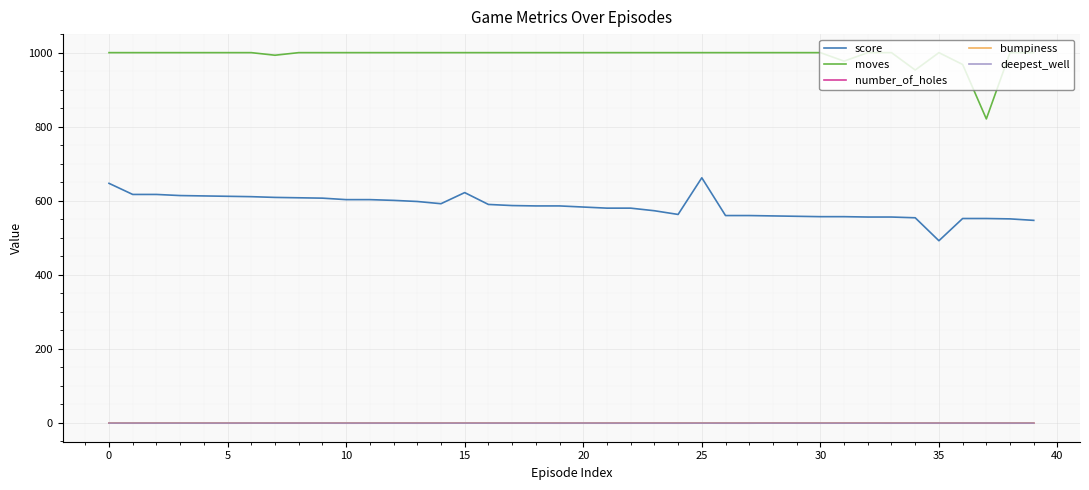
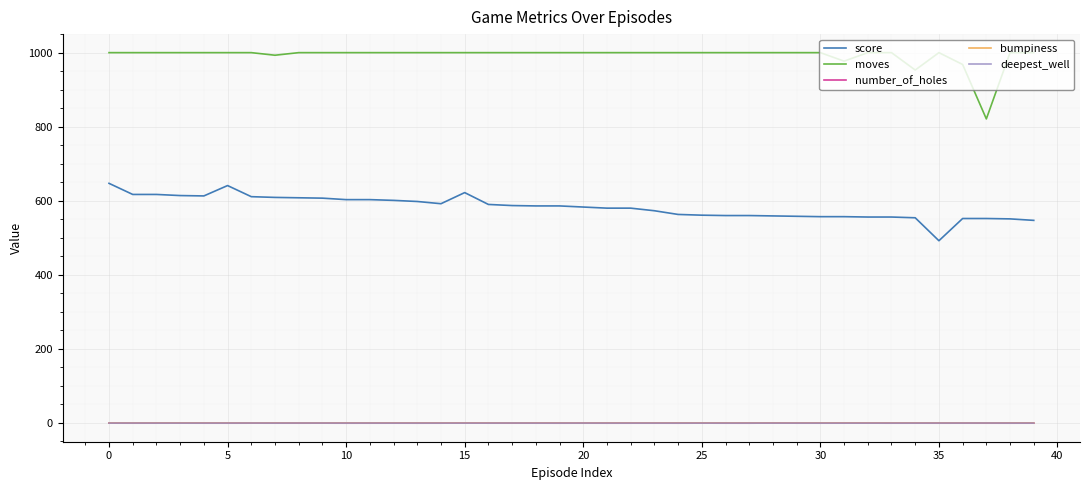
score, 5: 610 -> 640
score, 25: 660 -> 560
